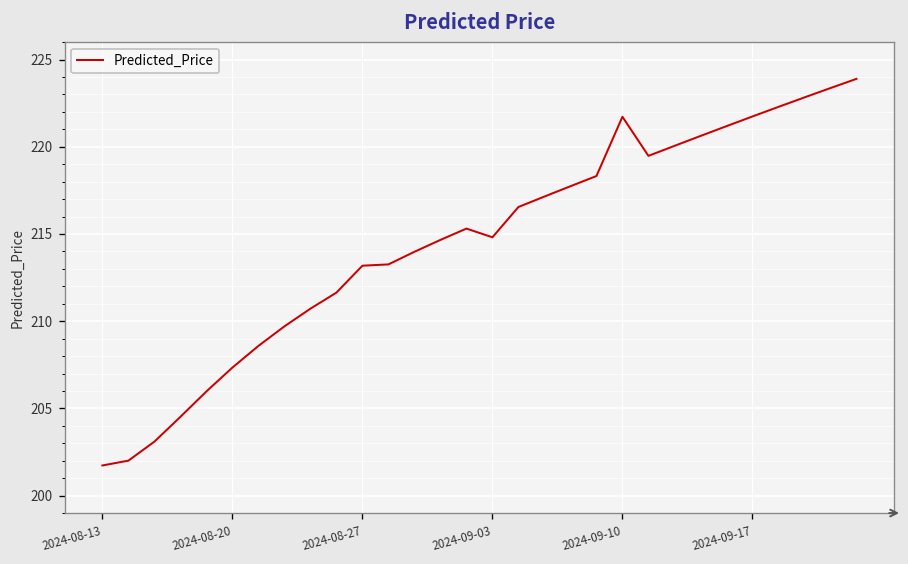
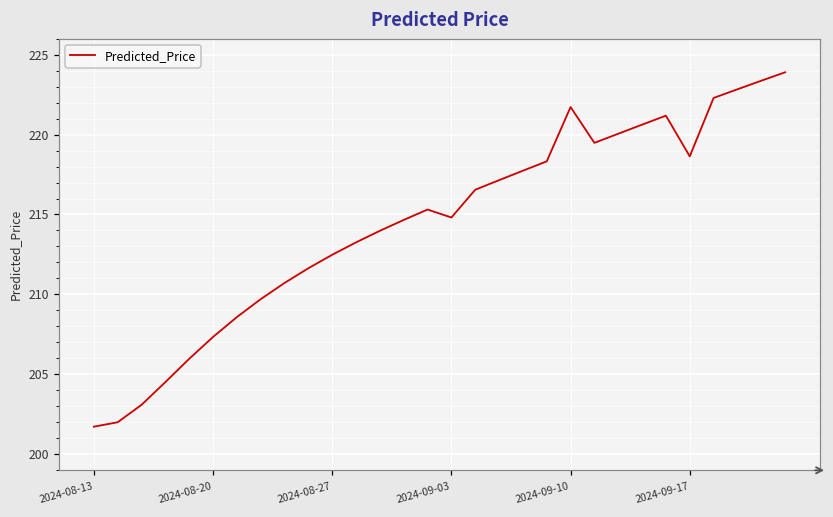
2024-08-27: 213.2 -> 212.5
2024-09-17: 221.7 -> 218.6
